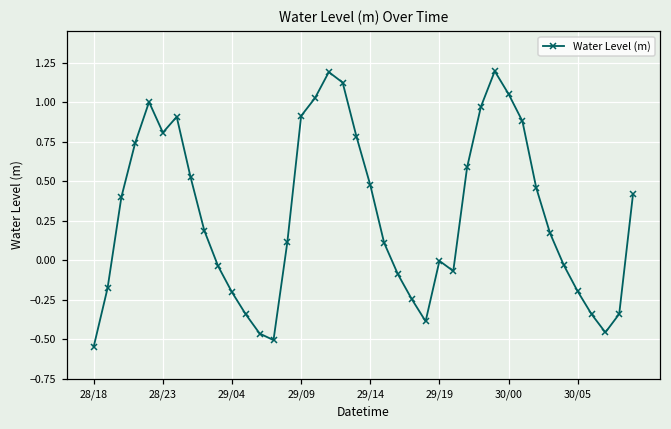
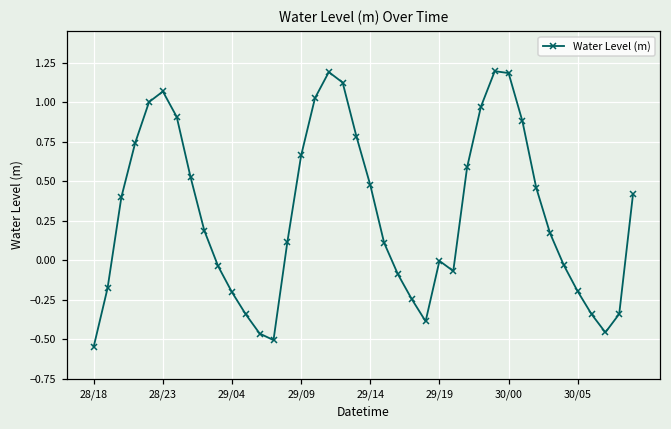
28/23: 0.81 -> 1.07
29/09: 0.91 -> 0.66
30/00: 1.05 -> 1.18
